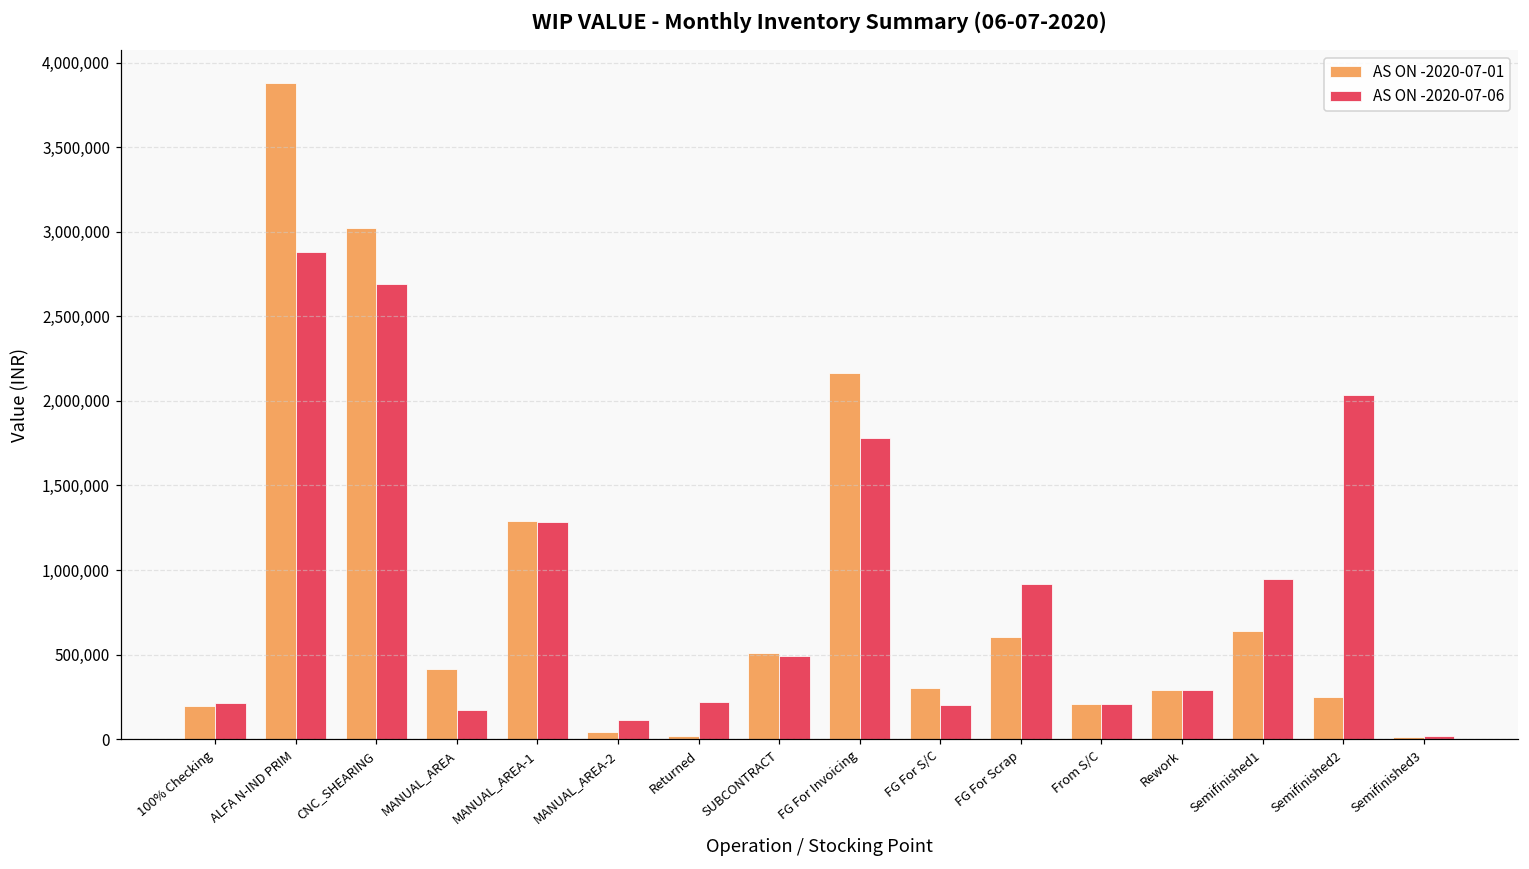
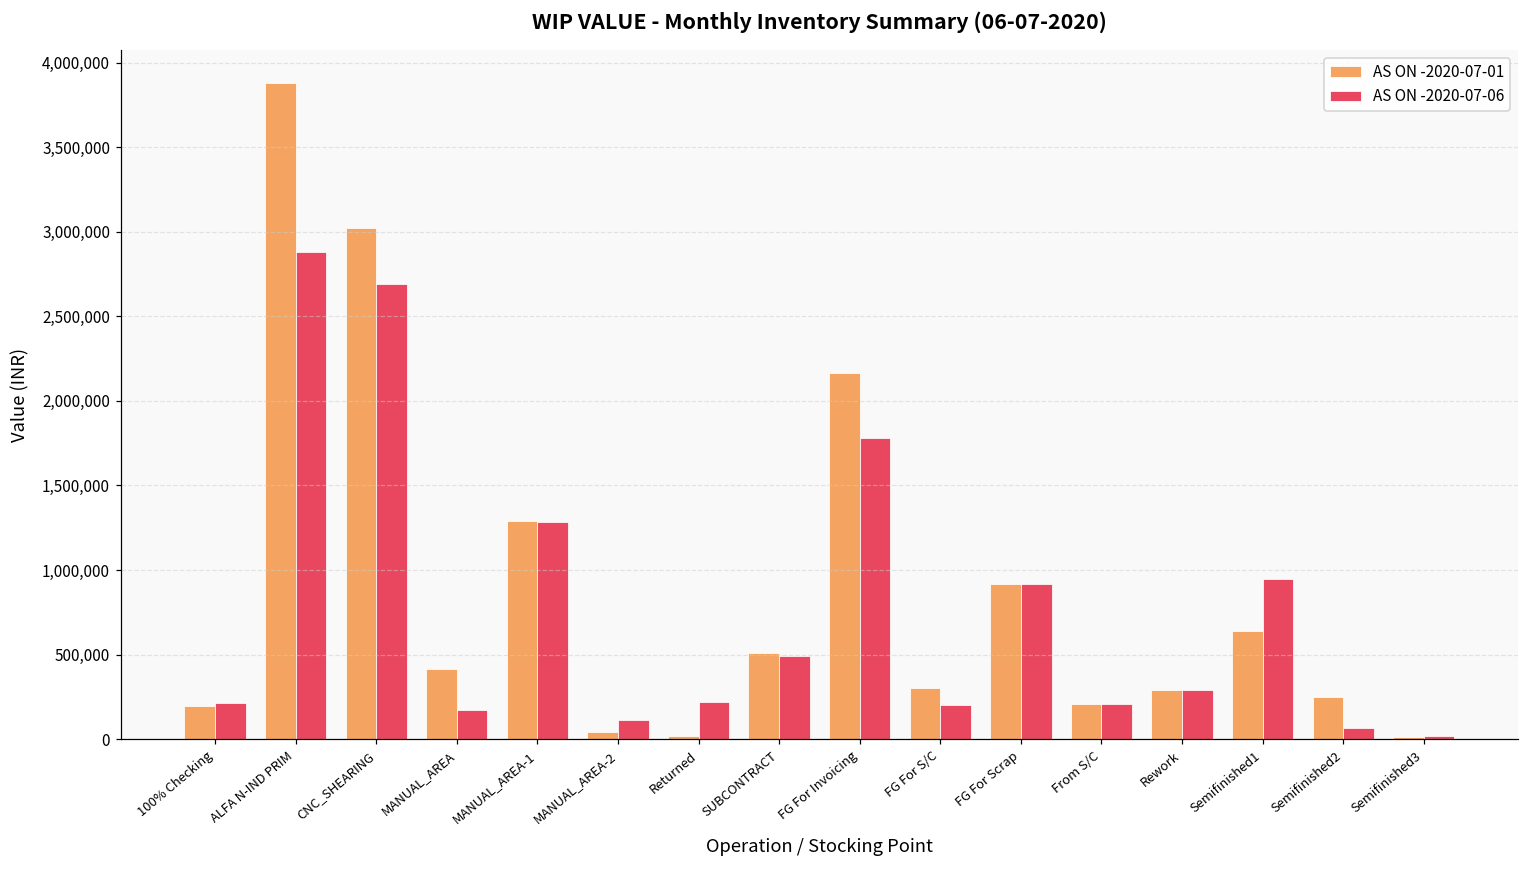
AS ON -2020-07-01, FG For Scrap: 600,000 -> 920,000
AS ON -2020-07-06, Semifinished2: 2,040,000 -> 70,000
